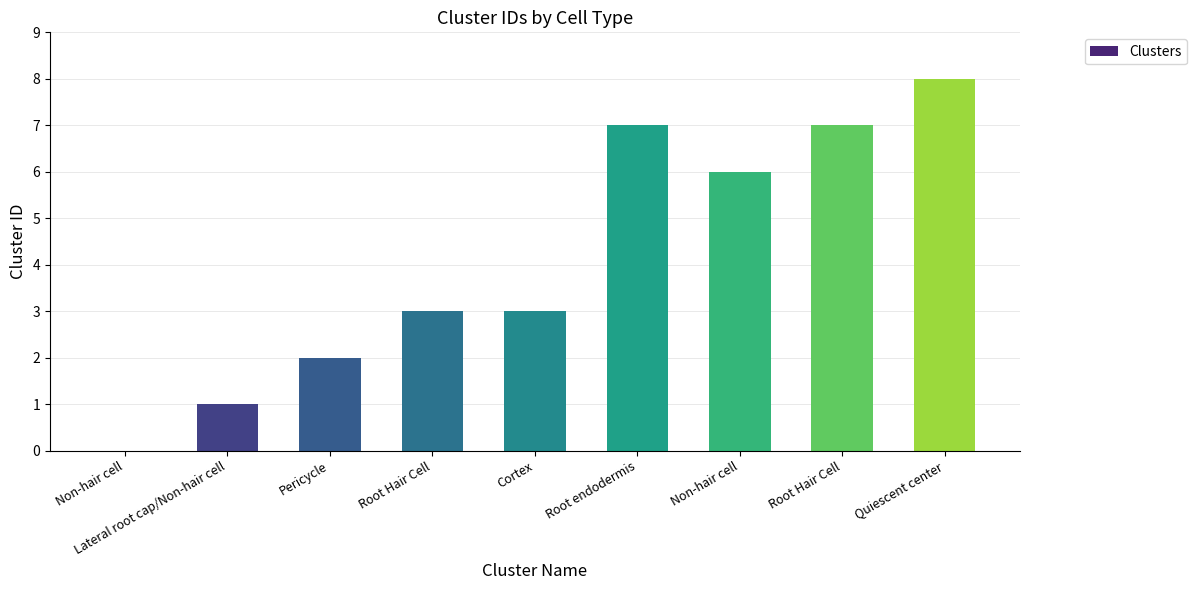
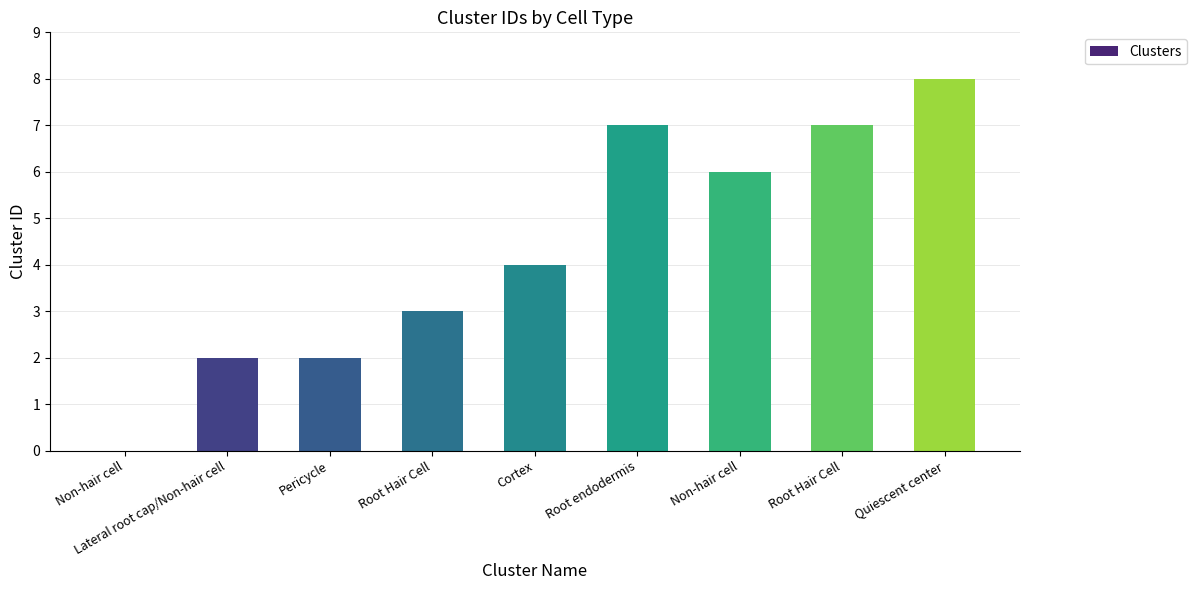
Lateral root cap/Non-hair cell: 1 -> 2
Cortex: 3 -> 4
